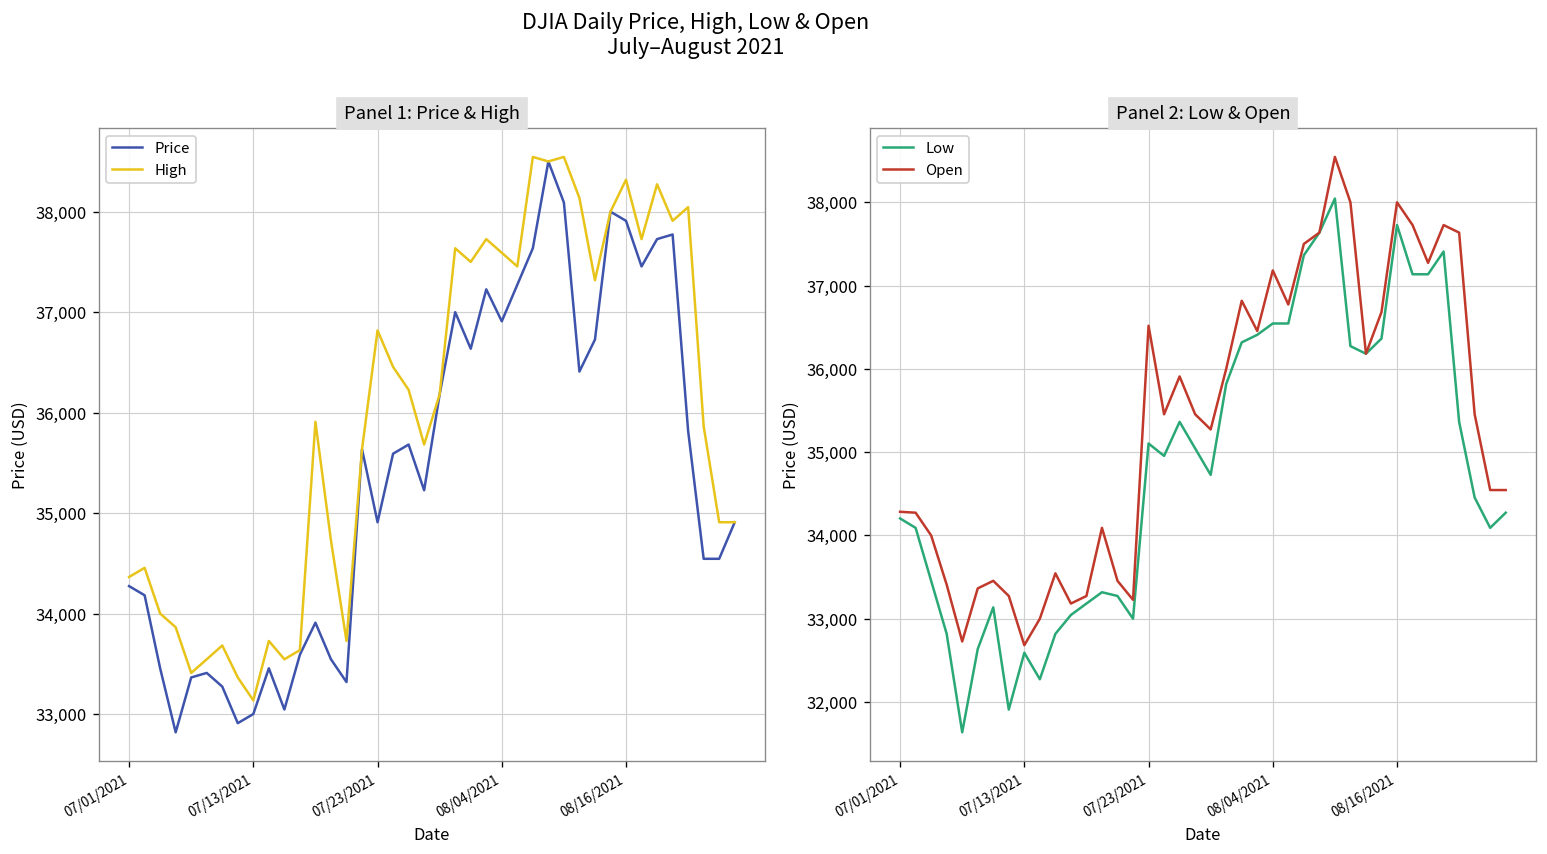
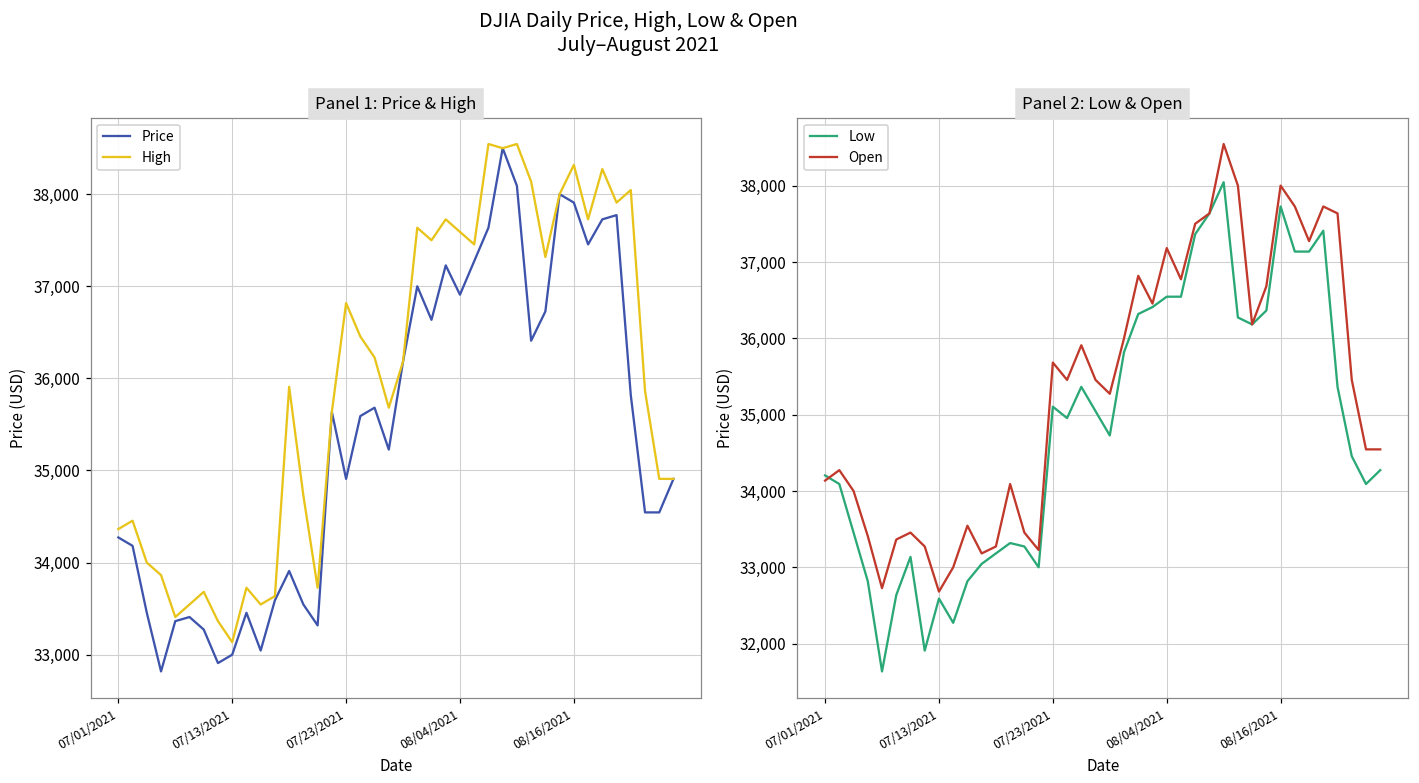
Panel 2: Low & Open, Open, 07/01/2021: 34,300 -> 34,100
Panel 2: Low & Open, Open, 07/23/2021: 36,500 -> 35,700
